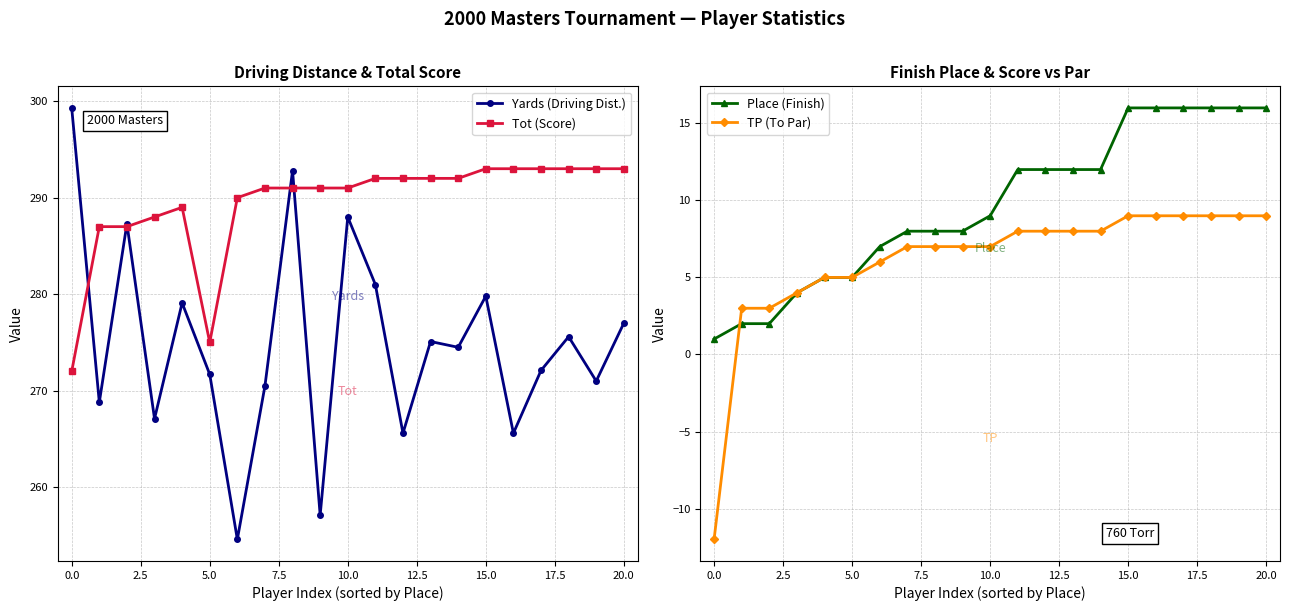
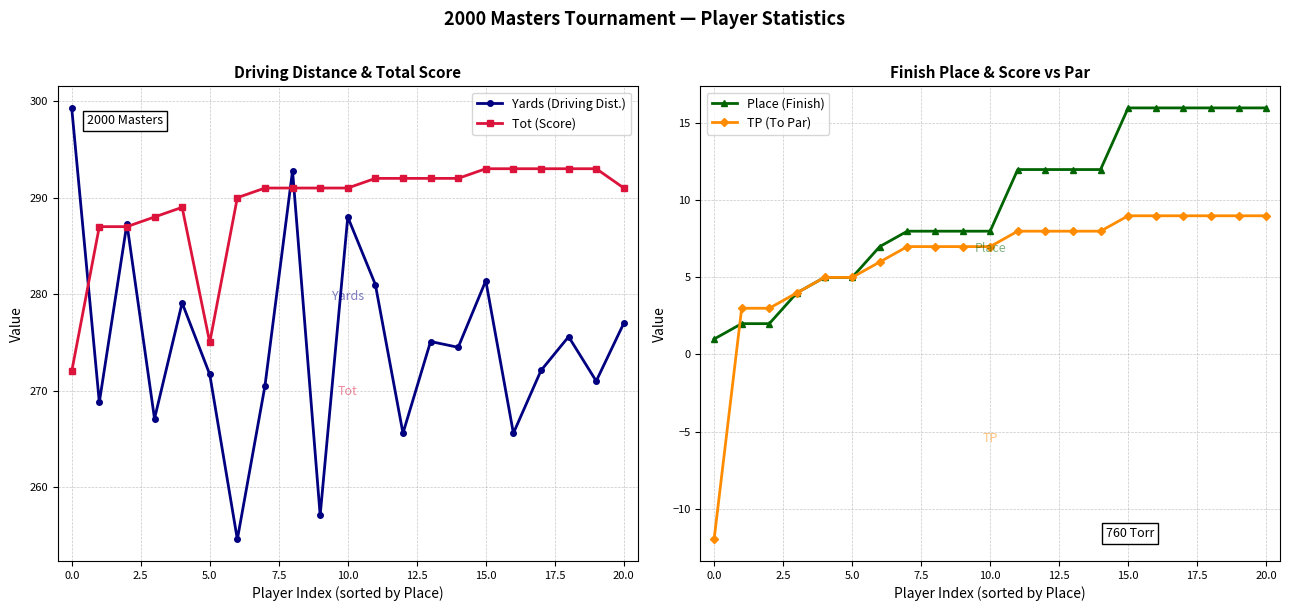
Driving Distance & Total Score, Yards (Driving Dist.), 15.0: 280 -> 281
Driving Distance & Total Score, Tot (Score), 20.0: 293 -> 291
Finish Place & Score vs Par, Place (Finish), 10.0: 9 -> 8
